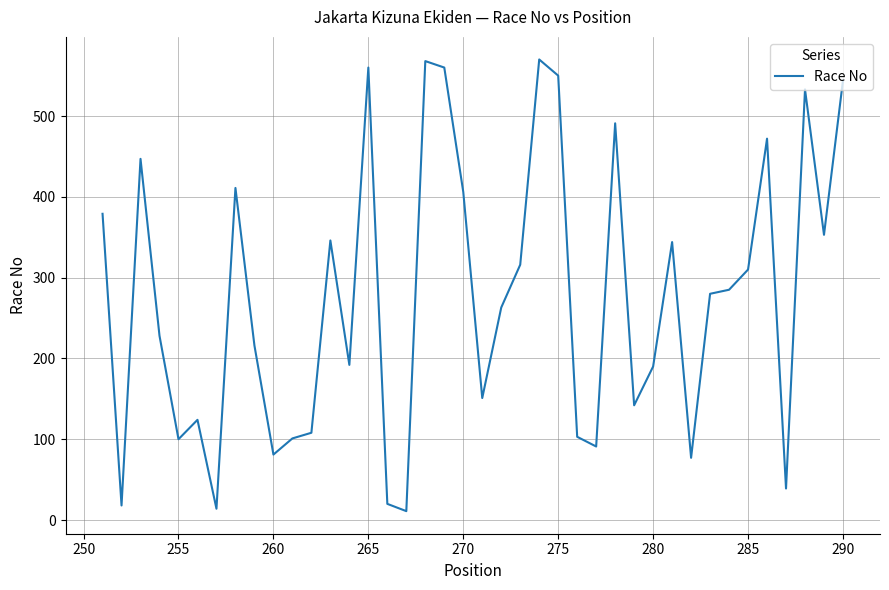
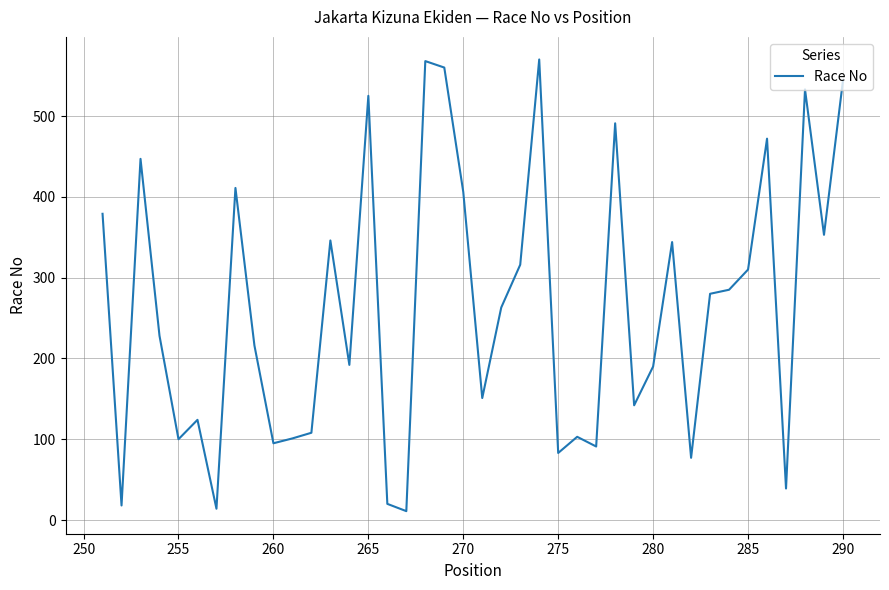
260: 80 -> 100
265: 560 -> 530
275: 550 -> 80
